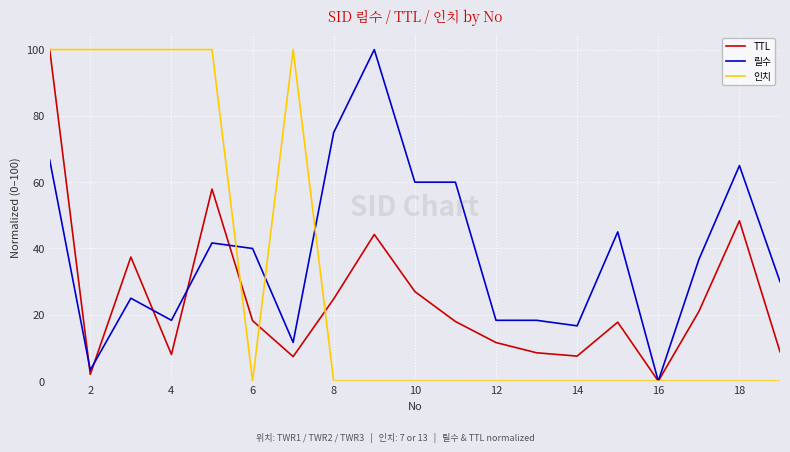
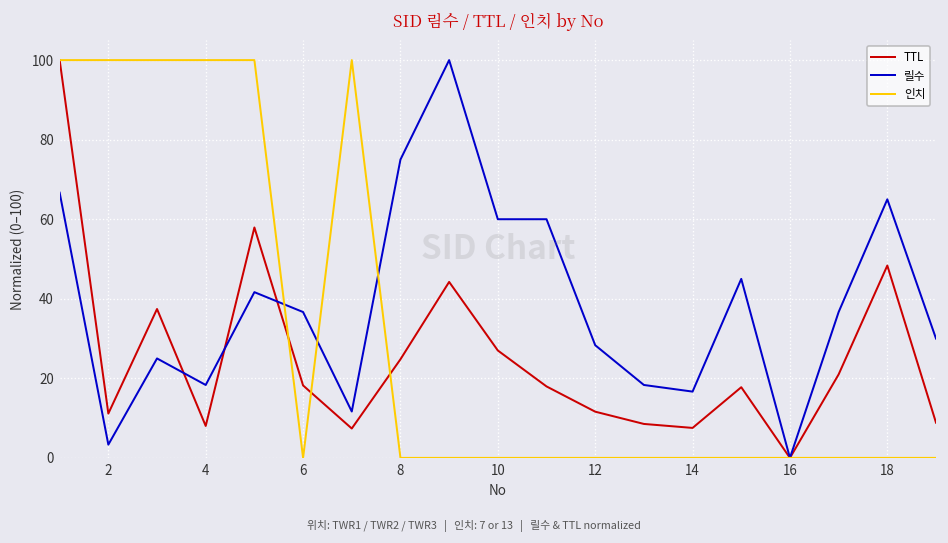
TTL, 2: 2 -> 11
릴수, 6: 40 -> 37
릴수, 12: 18 -> 28
